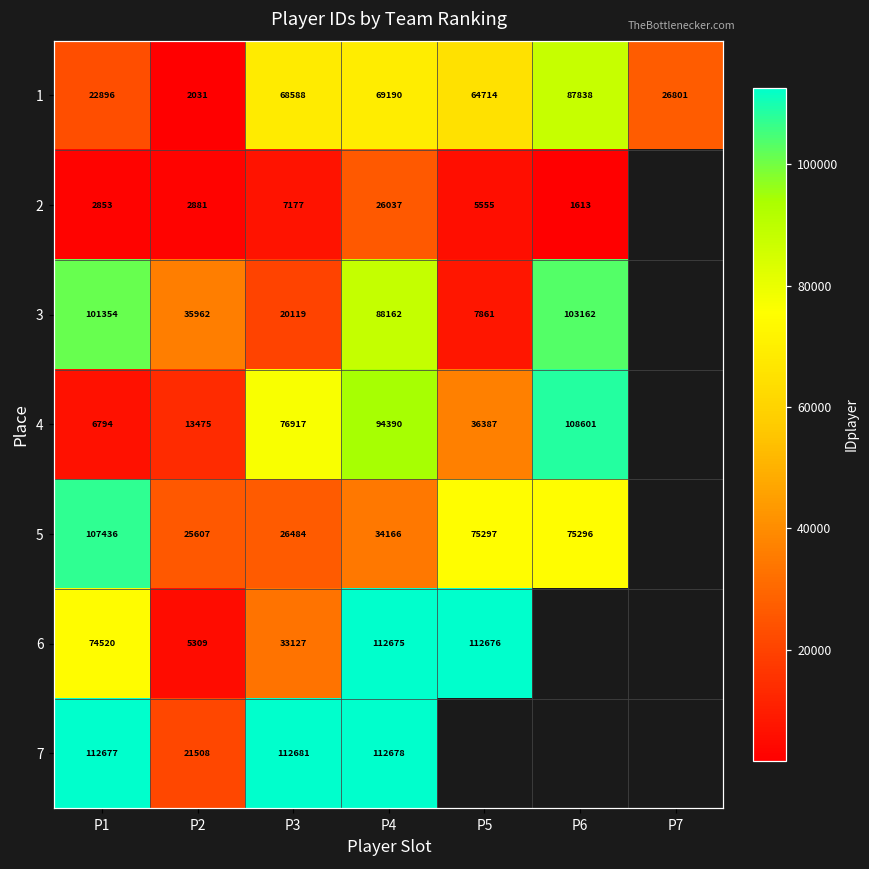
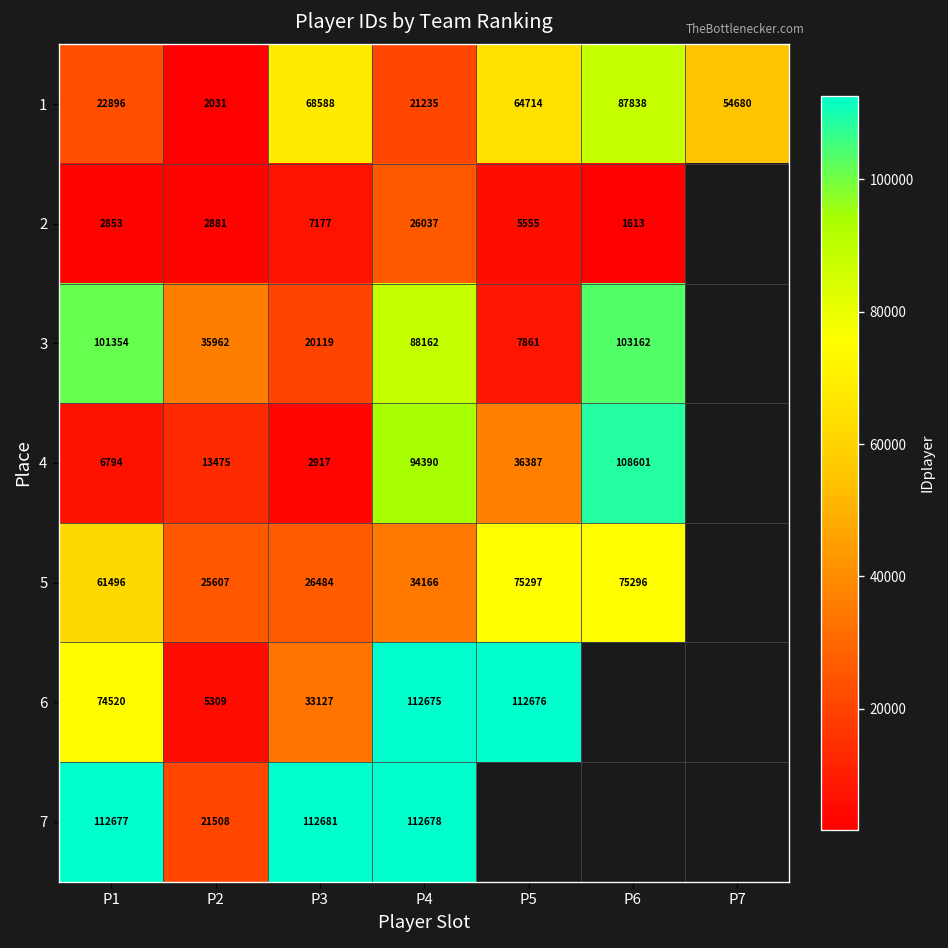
1, P4: 69190 -> 21235
1, P7: 26801 -> 54680
4, P3: 76917 -> 2917
5, P1: 107436 -> 61496
